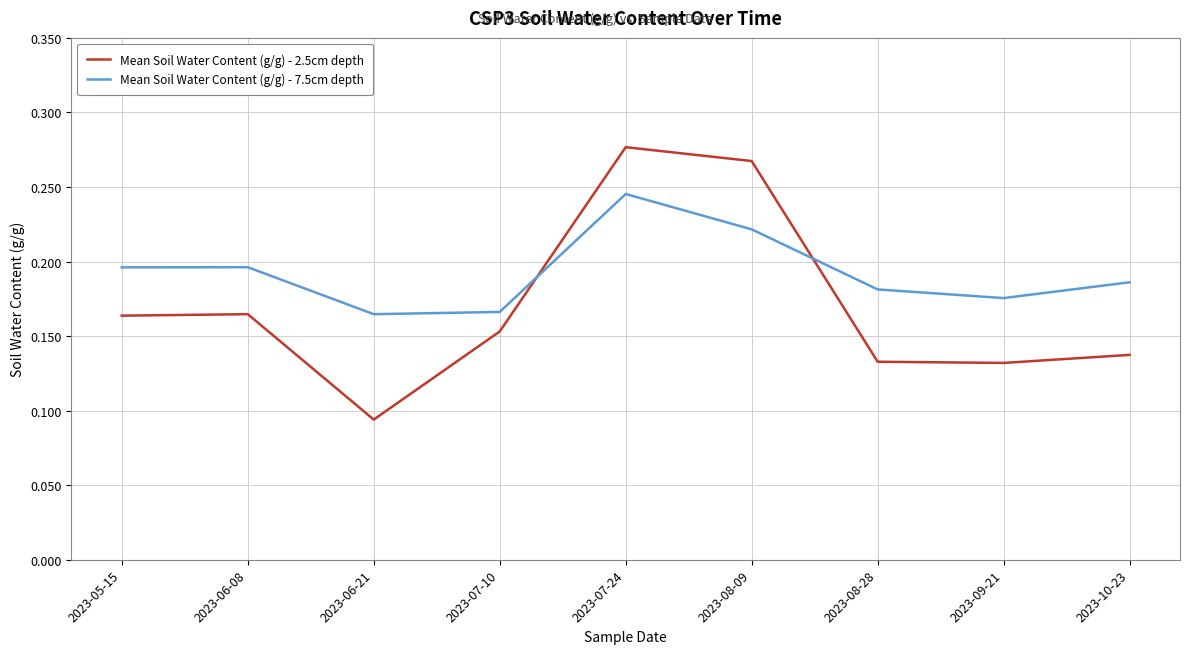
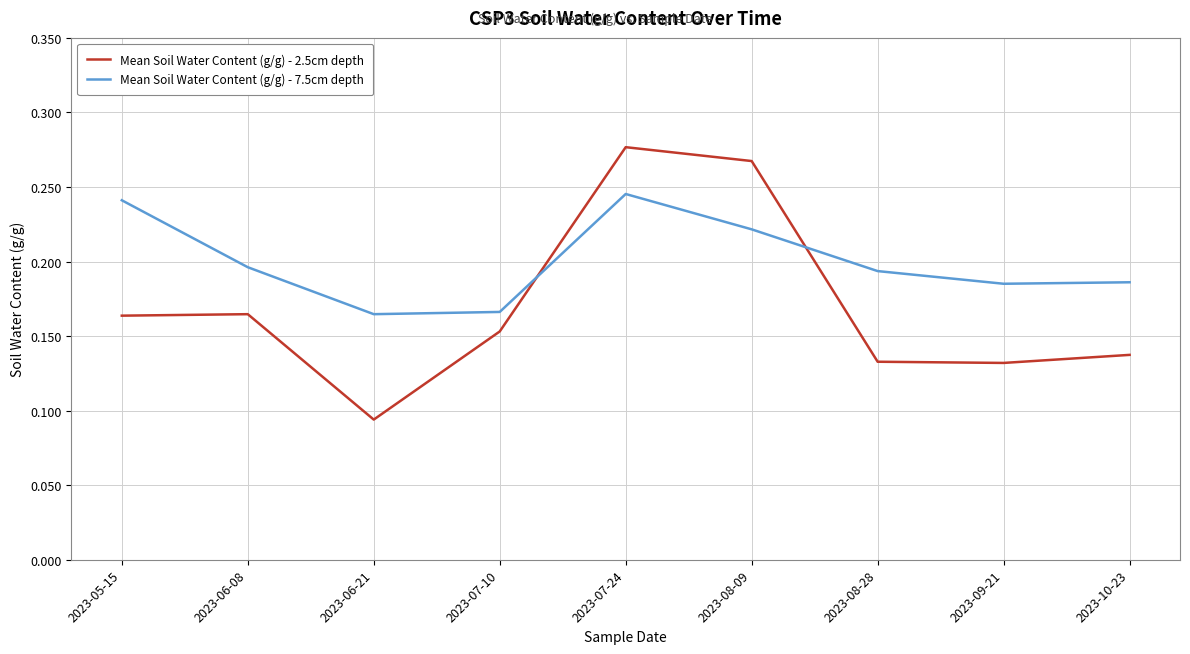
Mean Soil Water Content (g/g) - 7.5cm depth, 2023-05-15: 0.196 -> 0.241
Mean Soil Water Content (g/g) - 7.5cm depth, 2023-08-28: 0.181 -> 0.194
Mean Soil Water Content (g/g) - 7.5cm depth, 2023-09-21: 0.176 -> 0.185
